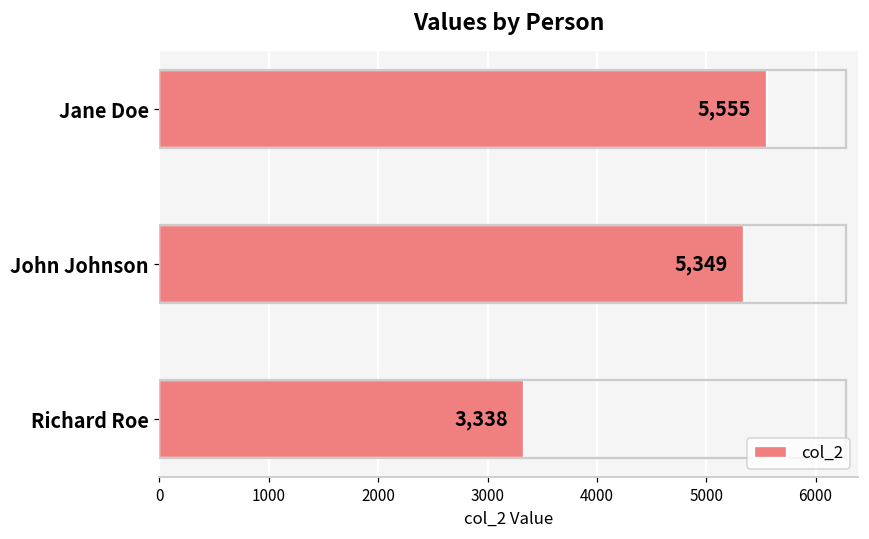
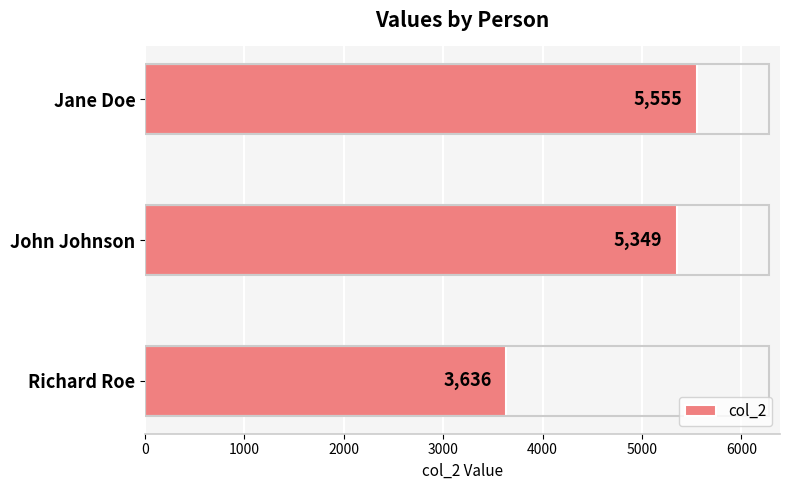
Richard Roe: 3,338 -> 3,636
